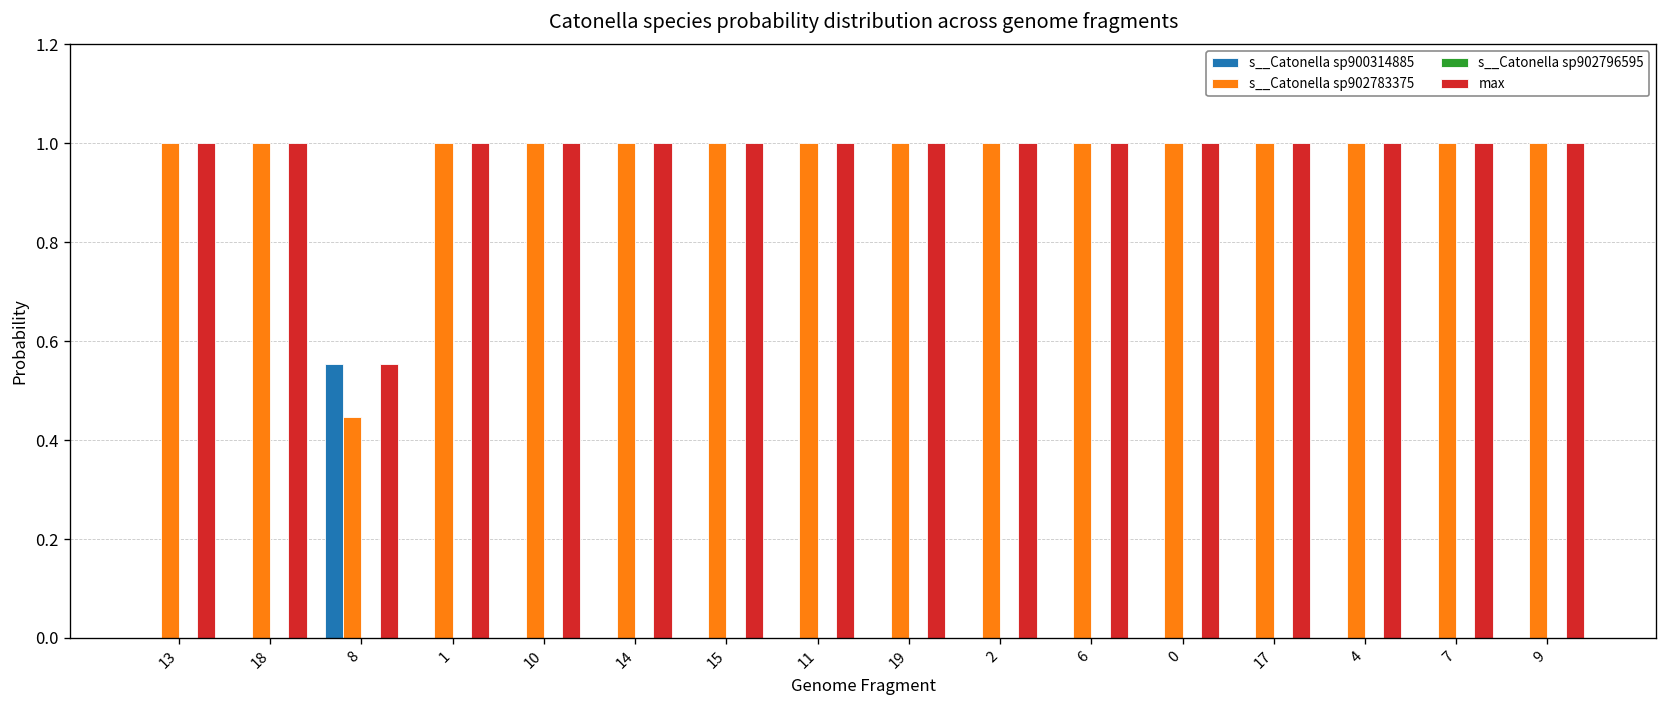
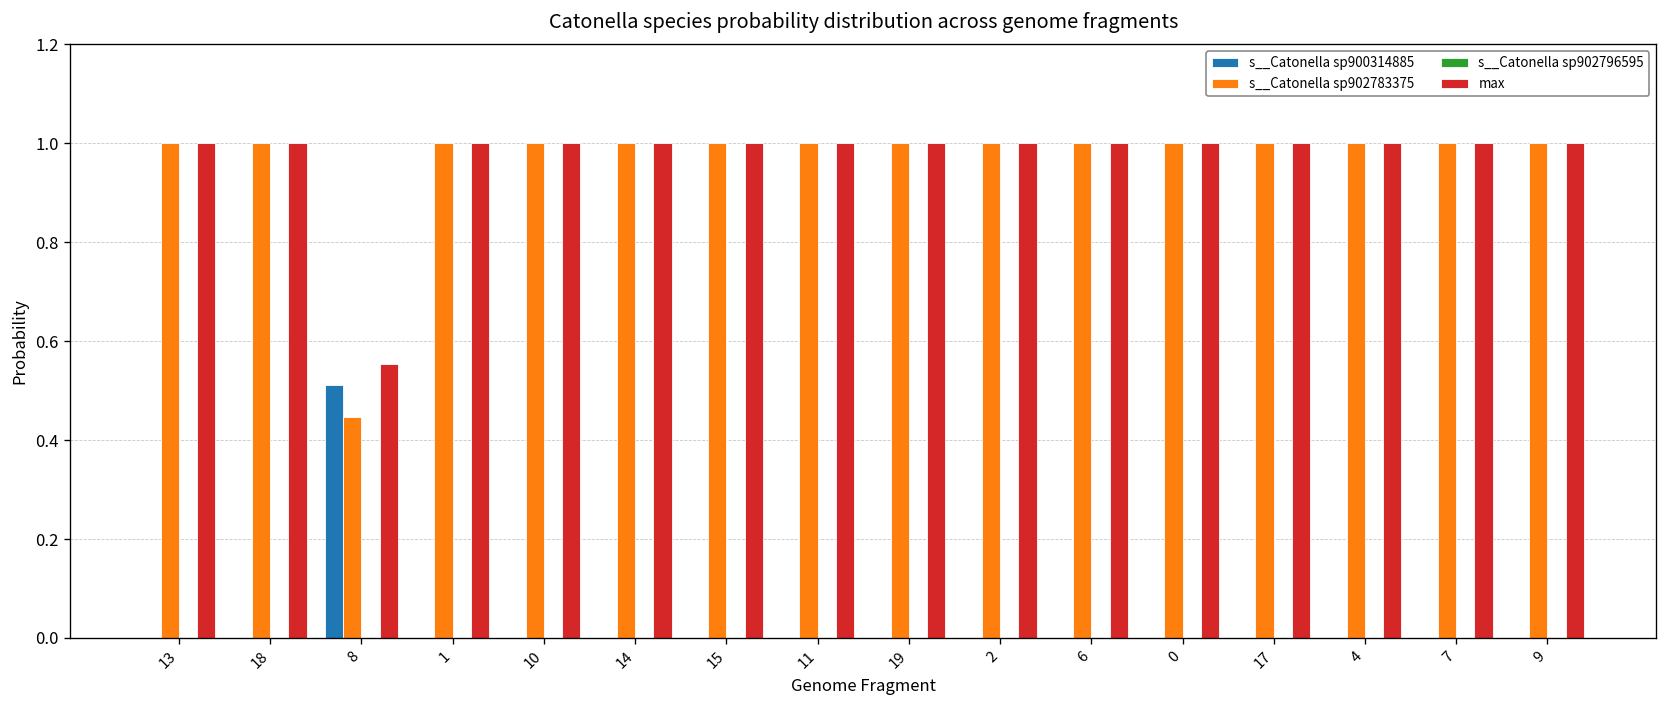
s__Catonella sp900314885, 8: 0.55 -> 0.51
